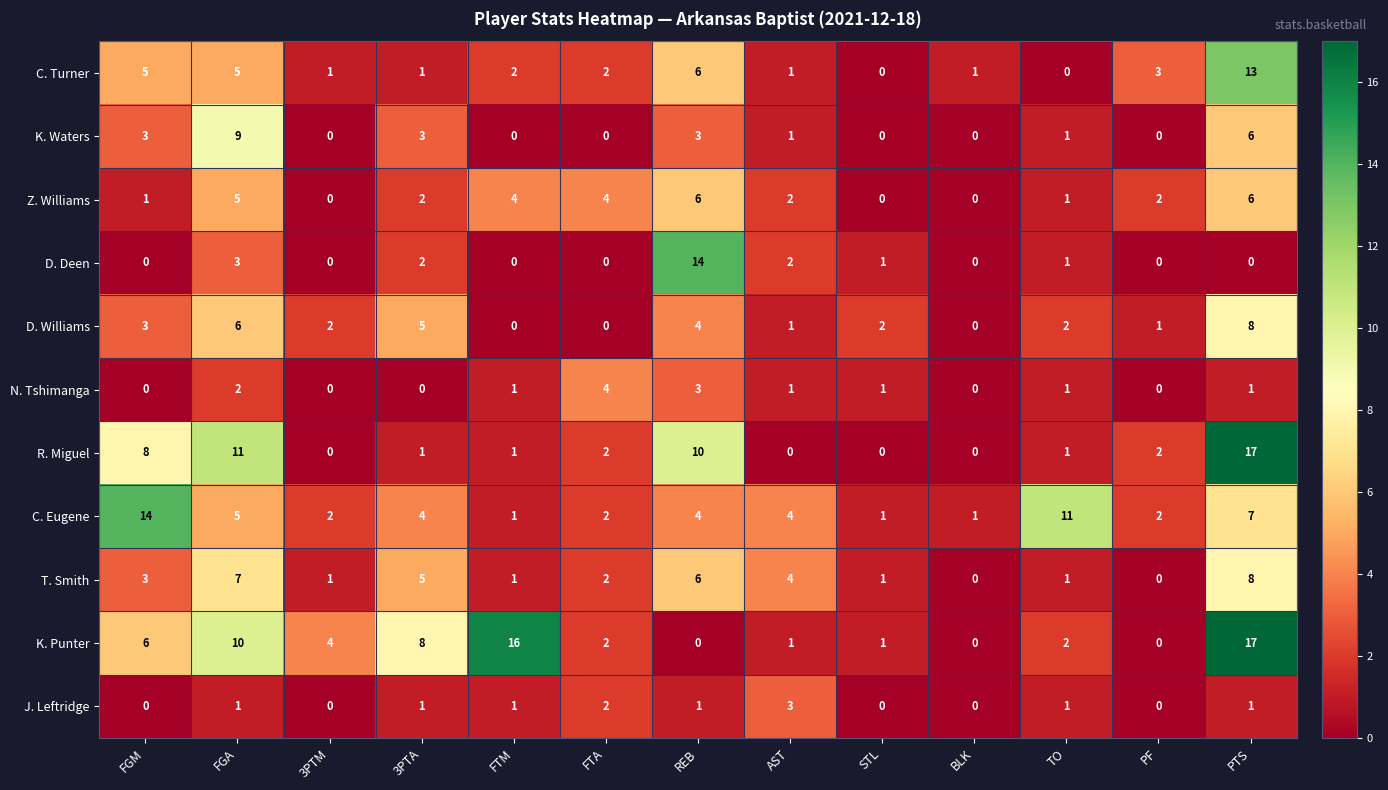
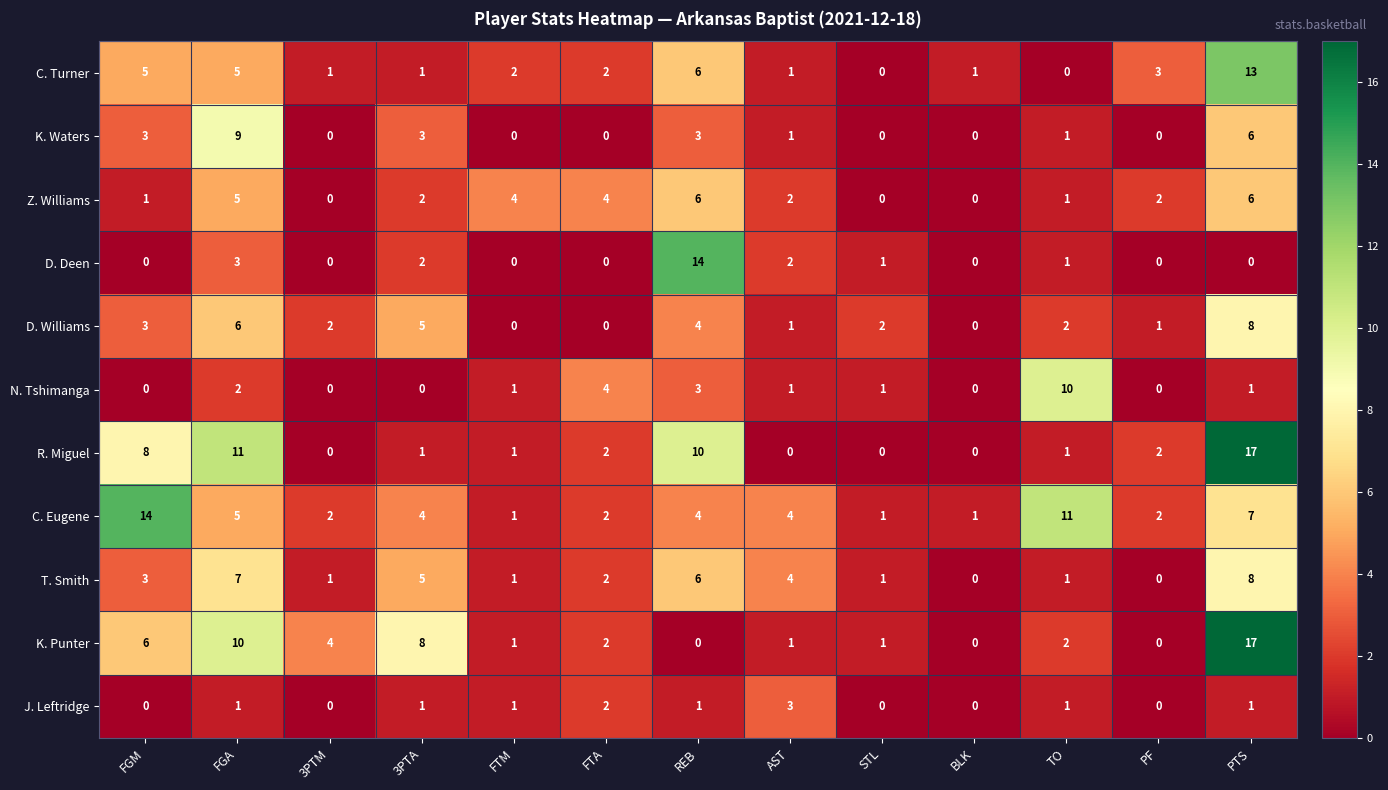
N. Tshimanga, TO: 1 -> 10
K. Punter, FTM: 16 -> 1
